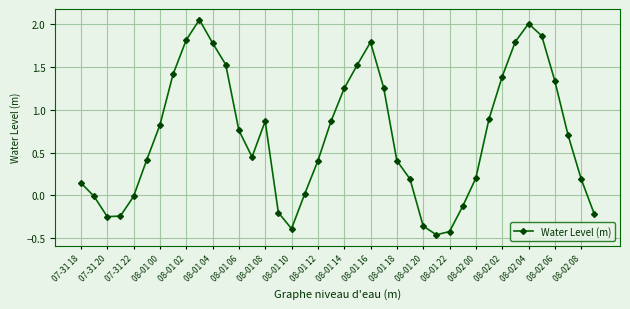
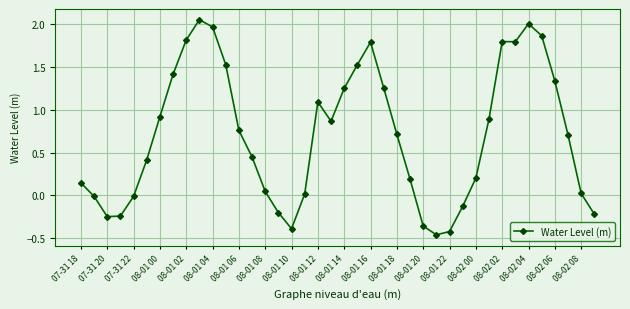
08-01 00: 0.8 -> 0.9
08-01 04: 1.8 -> 2.0
08-01 08: 0.9 -> 0.0
08-01 12: 0.4 -> 1.1
08-01 18: 0.4 -> 0.7
08-02 02: 1.4 -> 1.8
08-02 08: 0.2 -> 0.0
